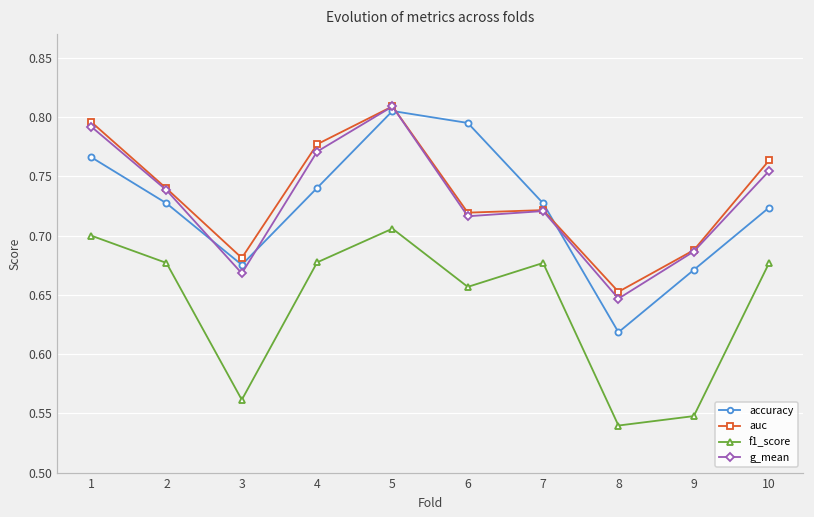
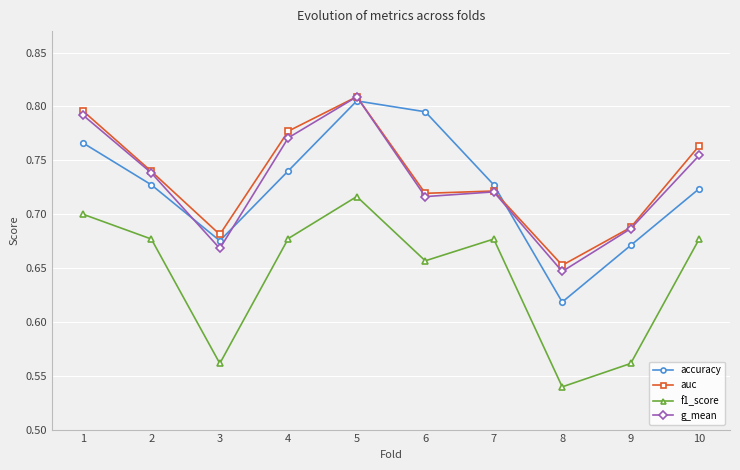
f1_score, 5: 0.706 -> 0.716
f1_score, 9: 0.548 -> 0.561
